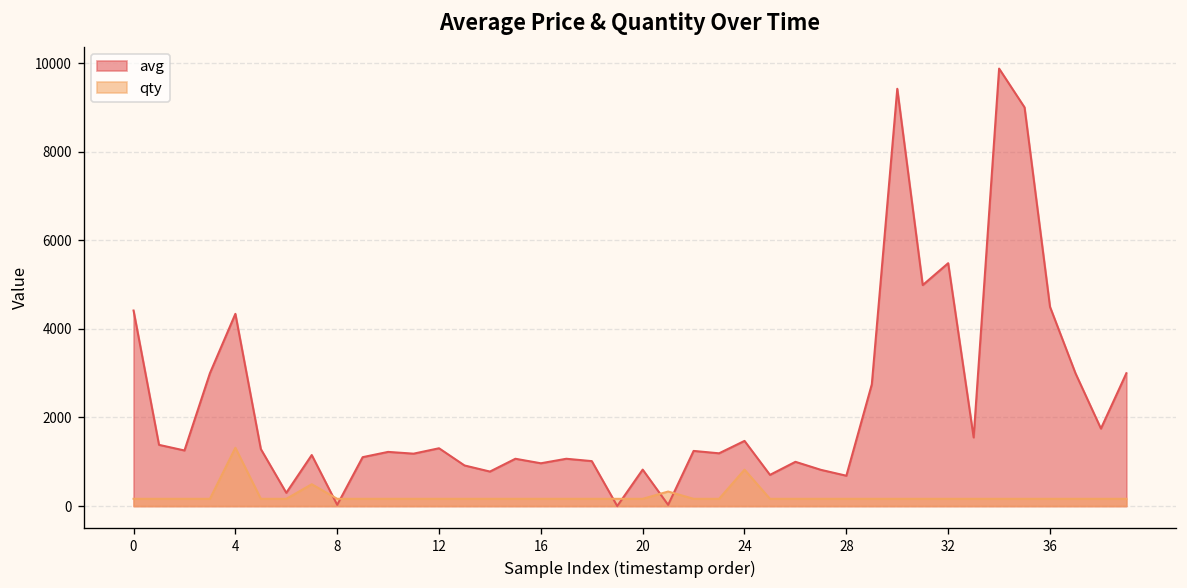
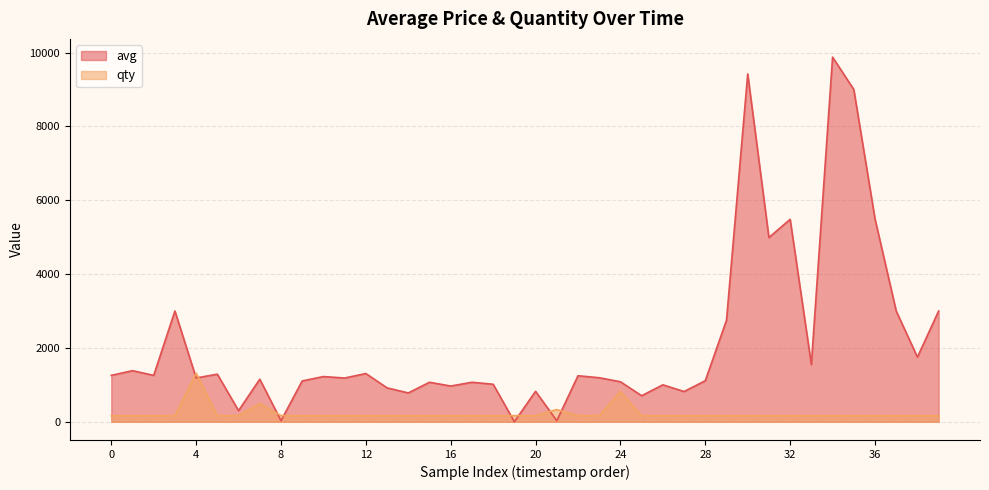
avg, 0: 4400 -> 1300
avg, 4: 4300 -> 1200
avg, 24: 1500 -> 1100
avg, 28: 700 -> 1100
avg, 36: 4500 -> 5500
